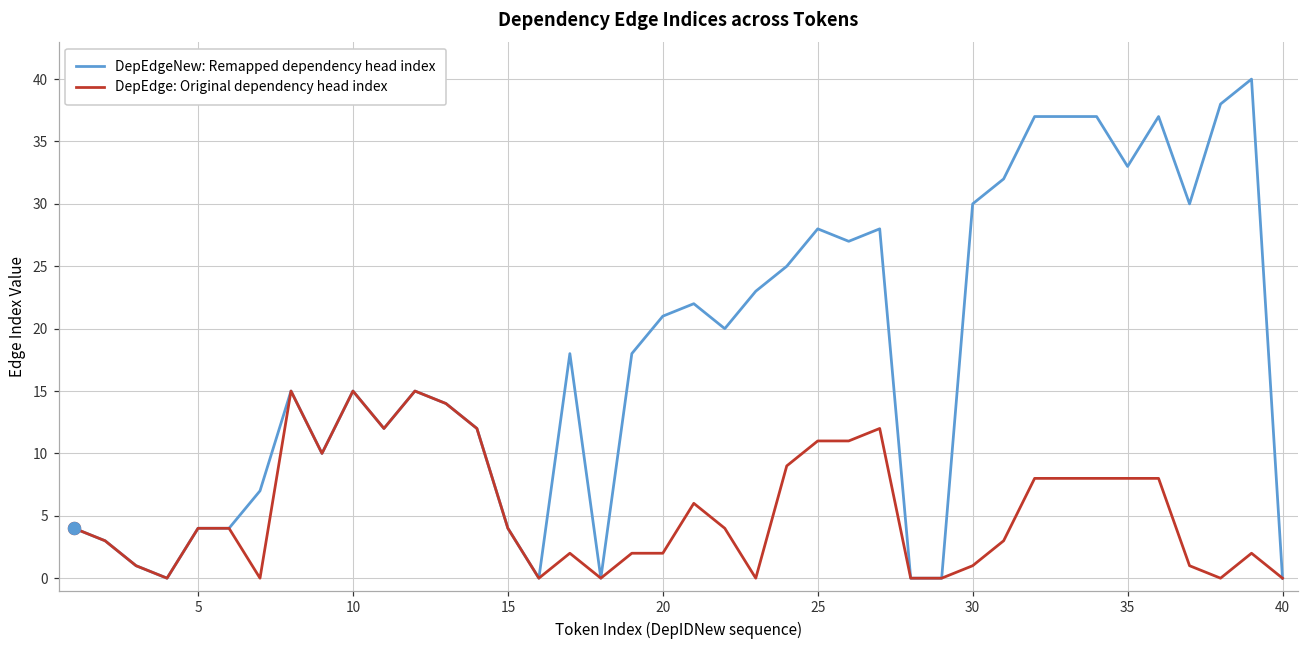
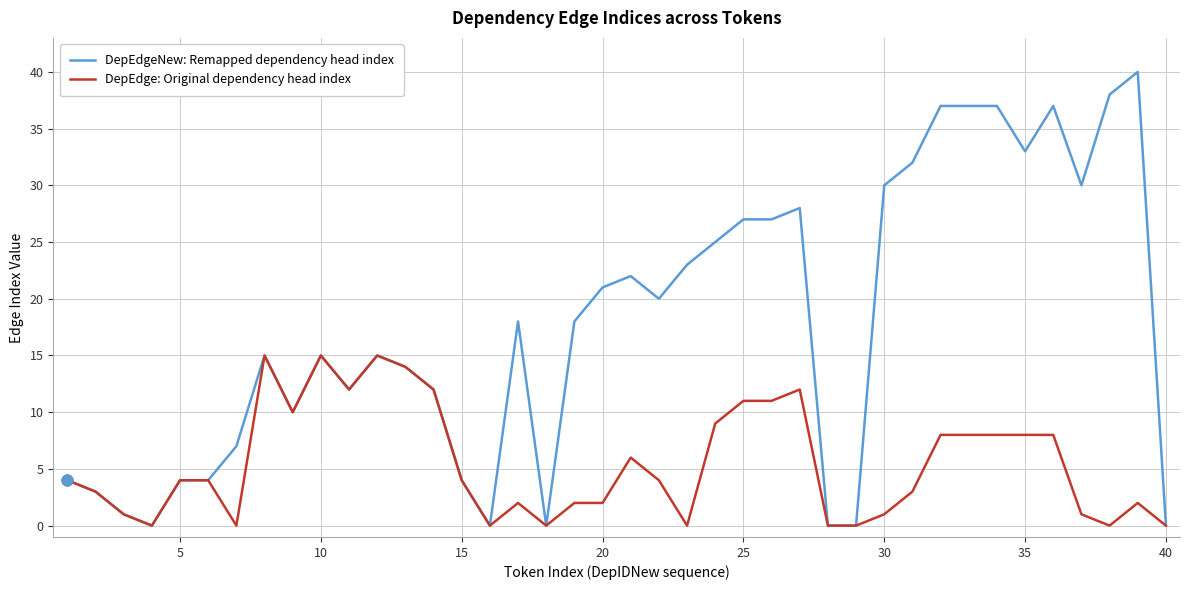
DepEdgeNew: Remapped dependency head index, 25: 28 -> 27
